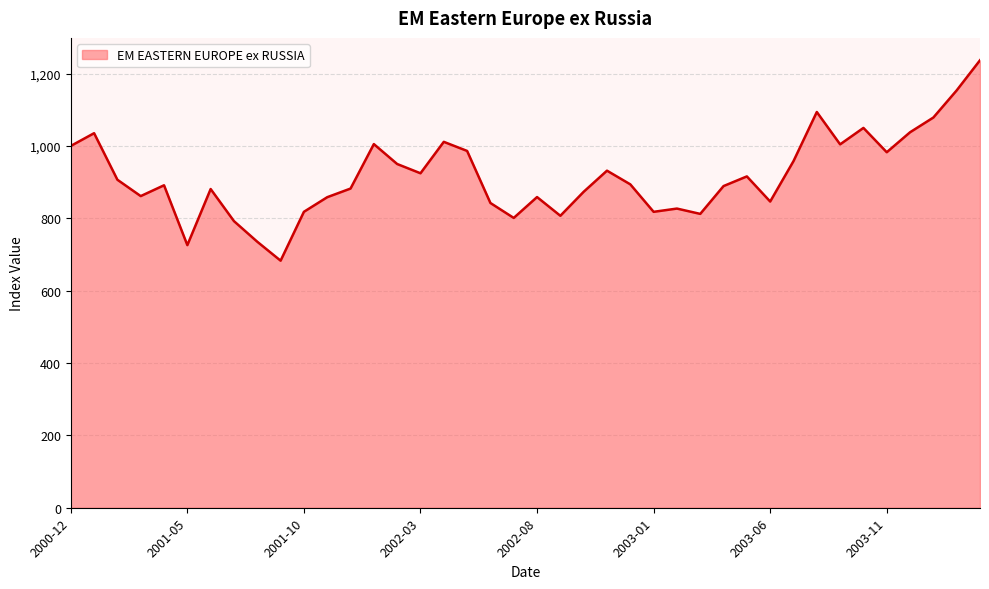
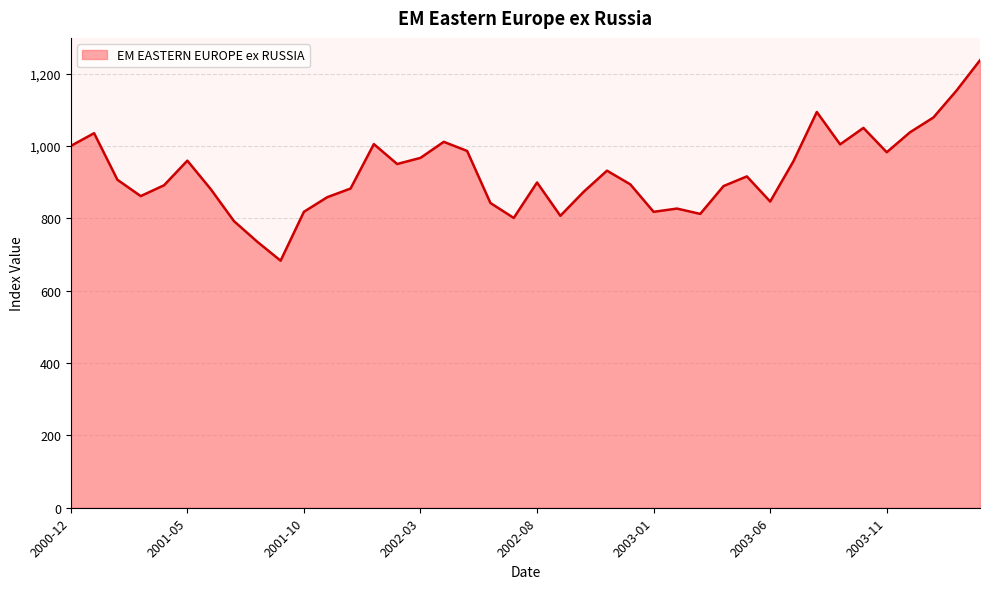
2001-05: 730 -> 960
2002-03: 920 -> 970
2002-08: 860 -> 900
